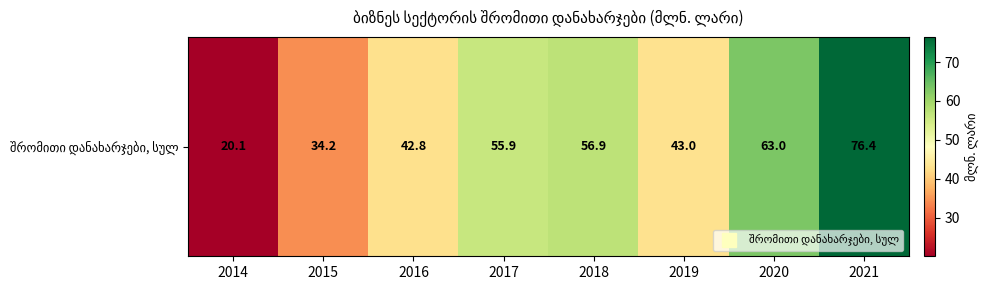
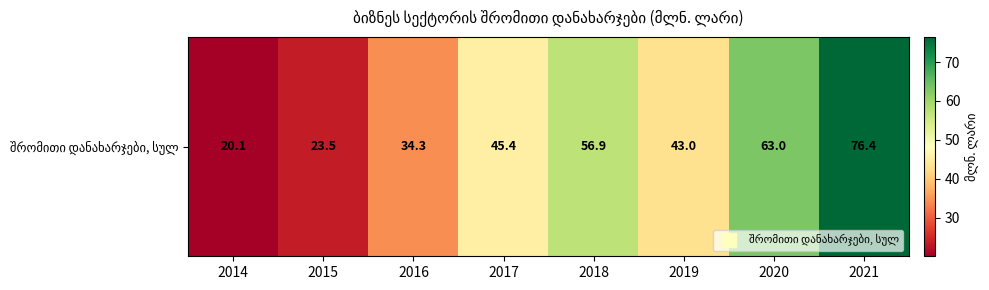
შრომითი დანახარჯები, სულ, 2015: 34.2 -> 23.5
შრომითი დანახარჯები, სულ, 2016: 42.8 -> 34.3
შრომითი დანახარჯები, სულ, 2017: 55.9 -> 45.4
